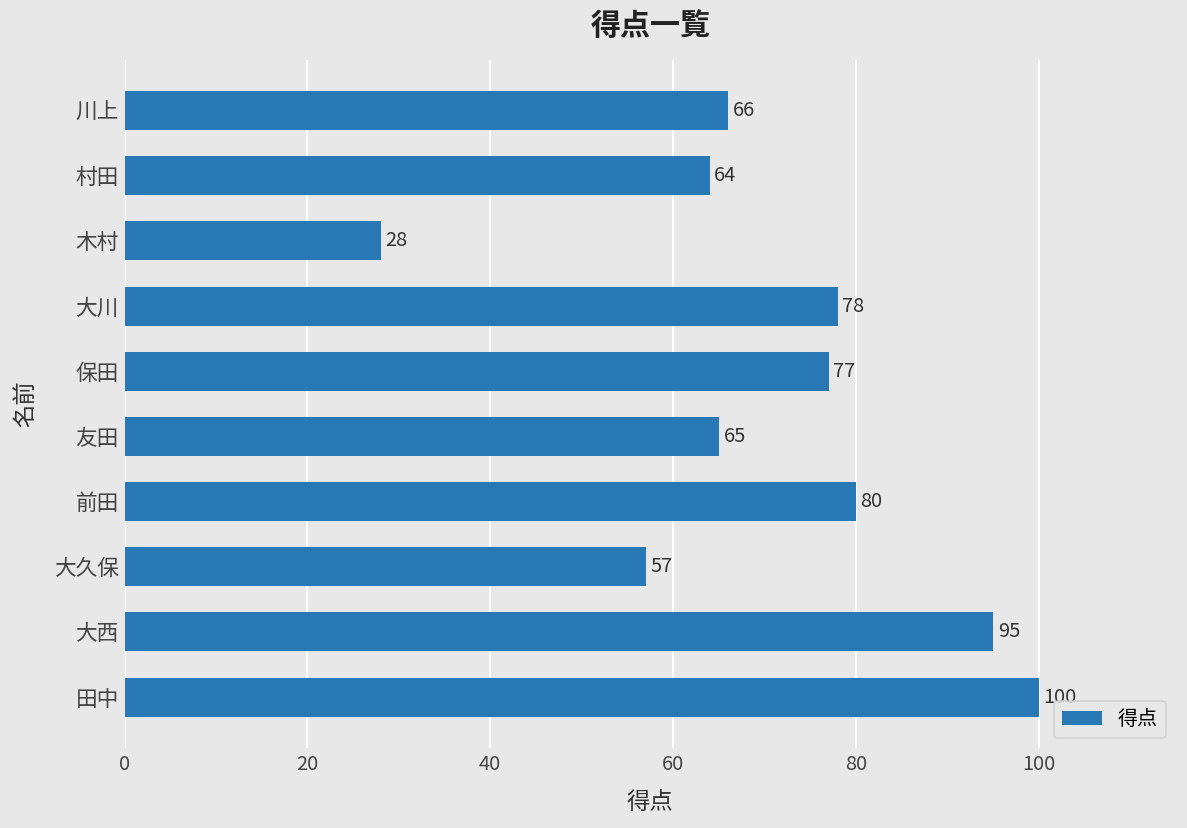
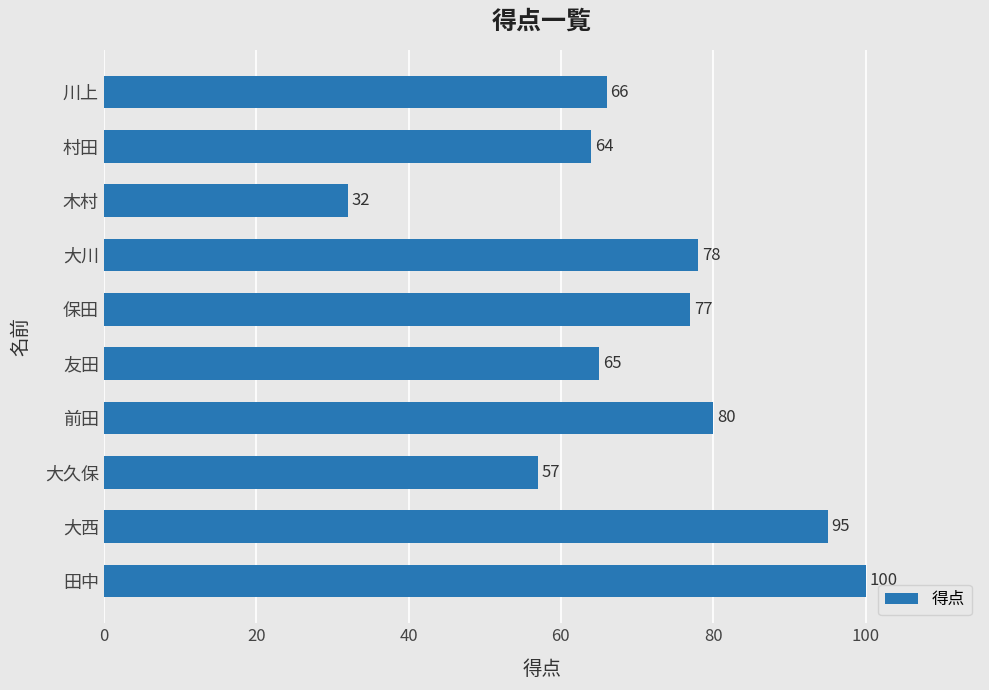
木村: 28 -> 32
